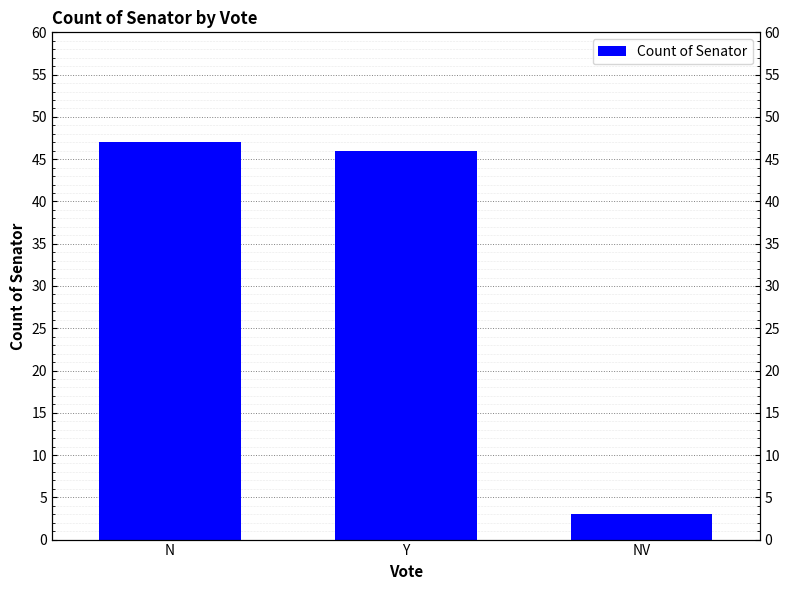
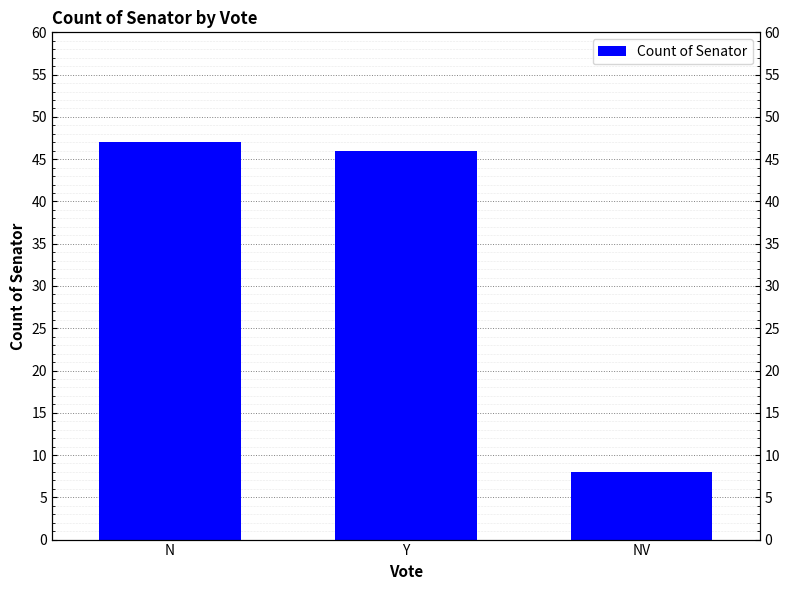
NV: 3 -> 8
